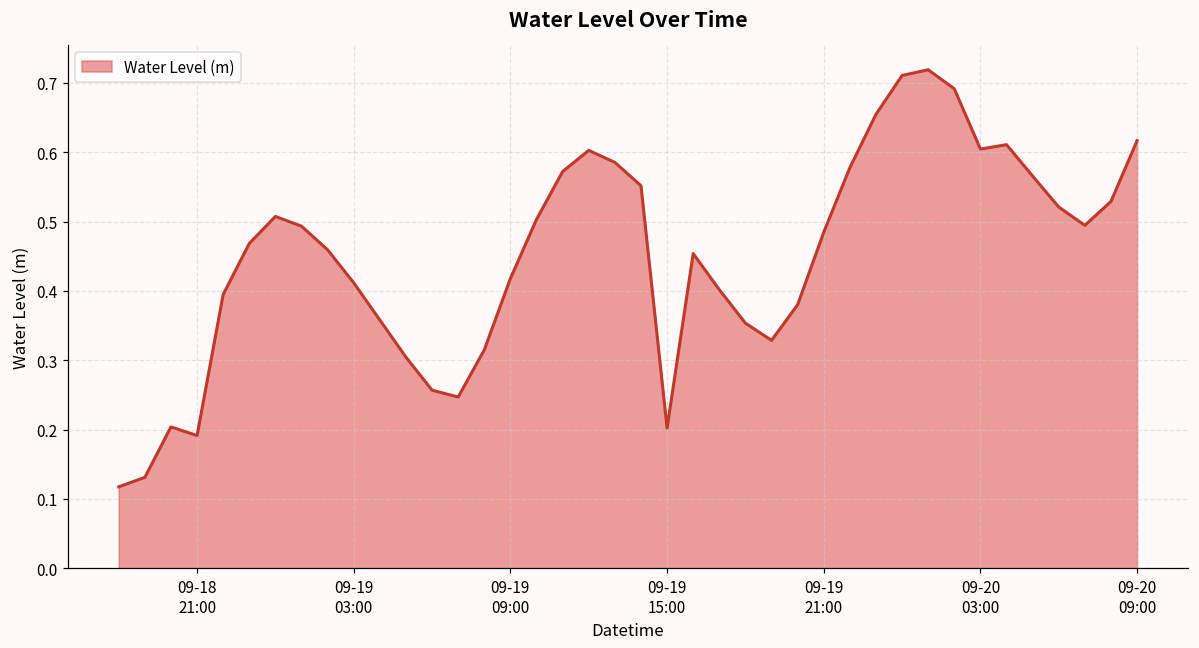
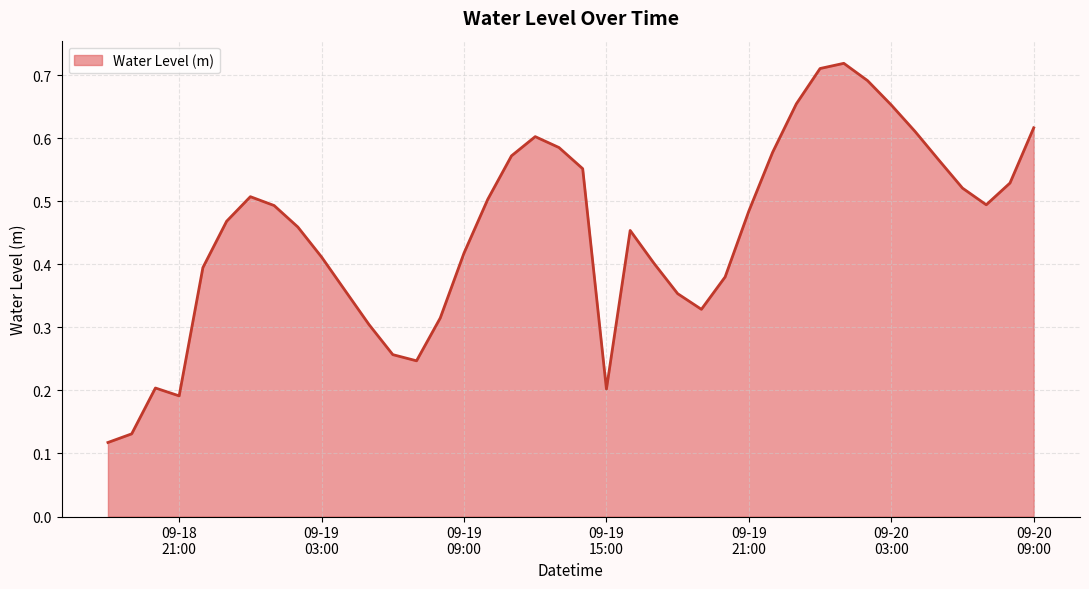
09-20 03:00: 0.60 -> 0.65
